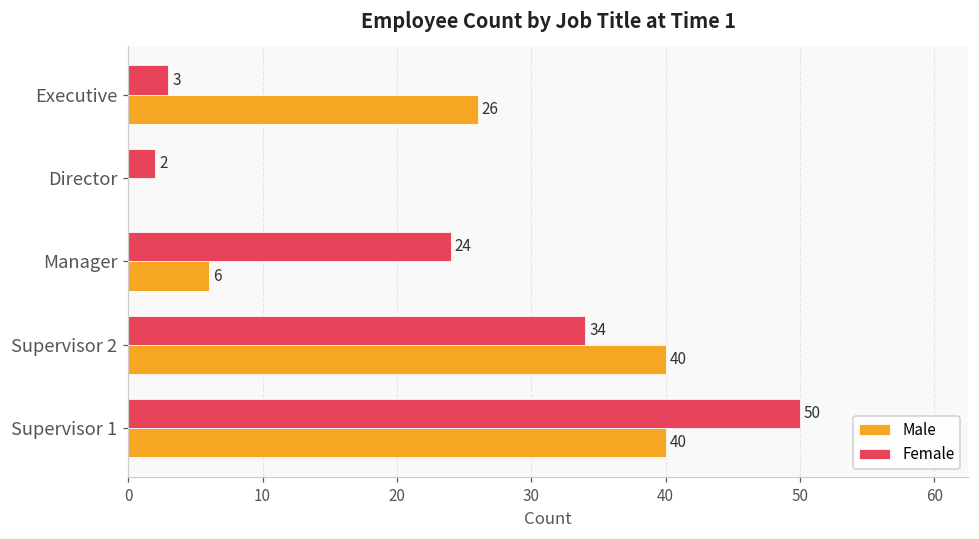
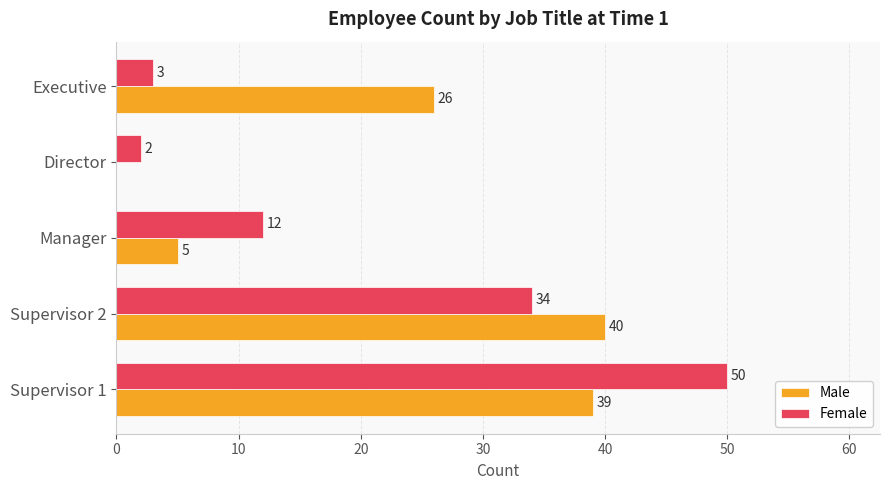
Female, Manager: 24 -> 12
Male, Manager: 6 -> 5
Male, Supervisor 1: 40 -> 39
